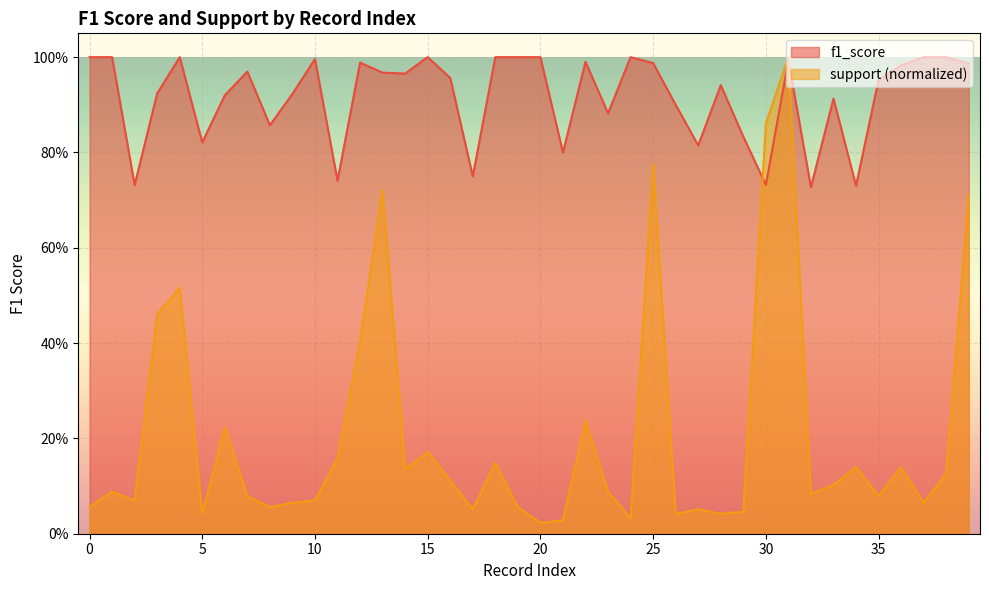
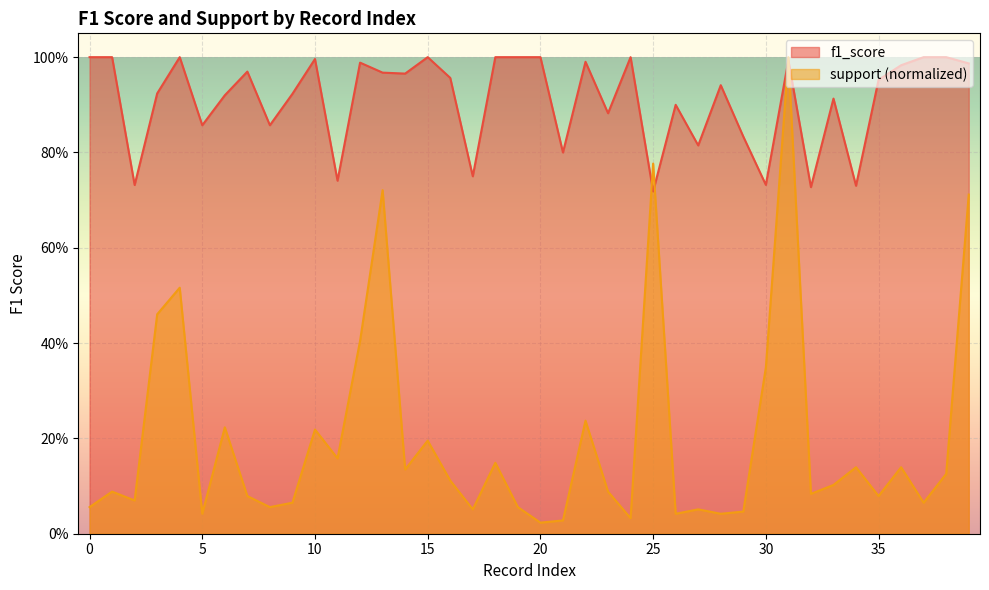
f1_score, 5: 82% -> 86%
support (normalized), 10: 7% -> 22%
support (normalized), 15: 17% -> 20%
f1_score, 25: 99% -> 72%
support (normalized), 30: 86% -> 35%
